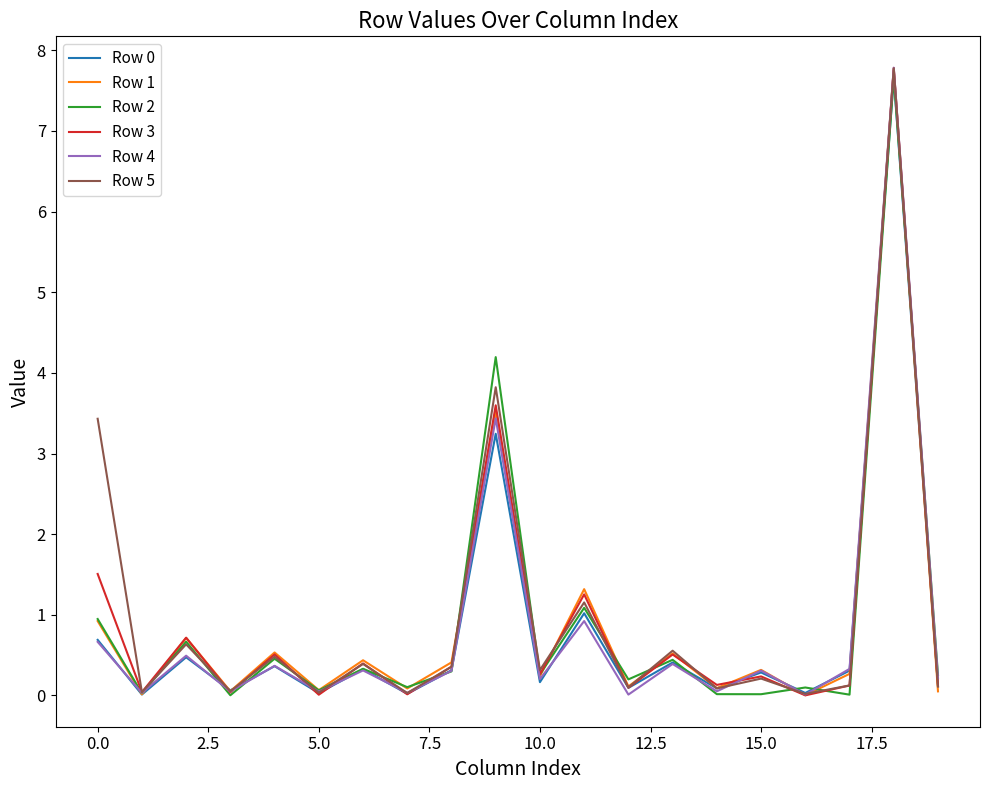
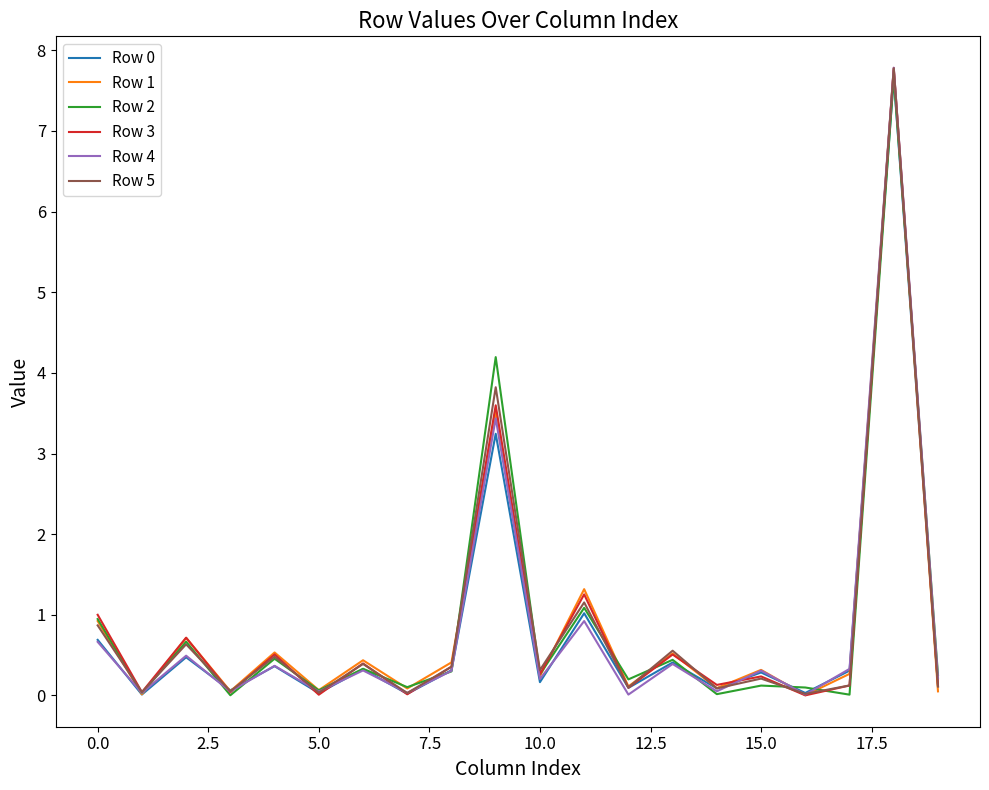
Row 3, 0.0: 1.5 -> 1.0
Row 5, 0.0: 3.4 -> 0.9
Row 2, 15.0: 0.0 -> 0.1
